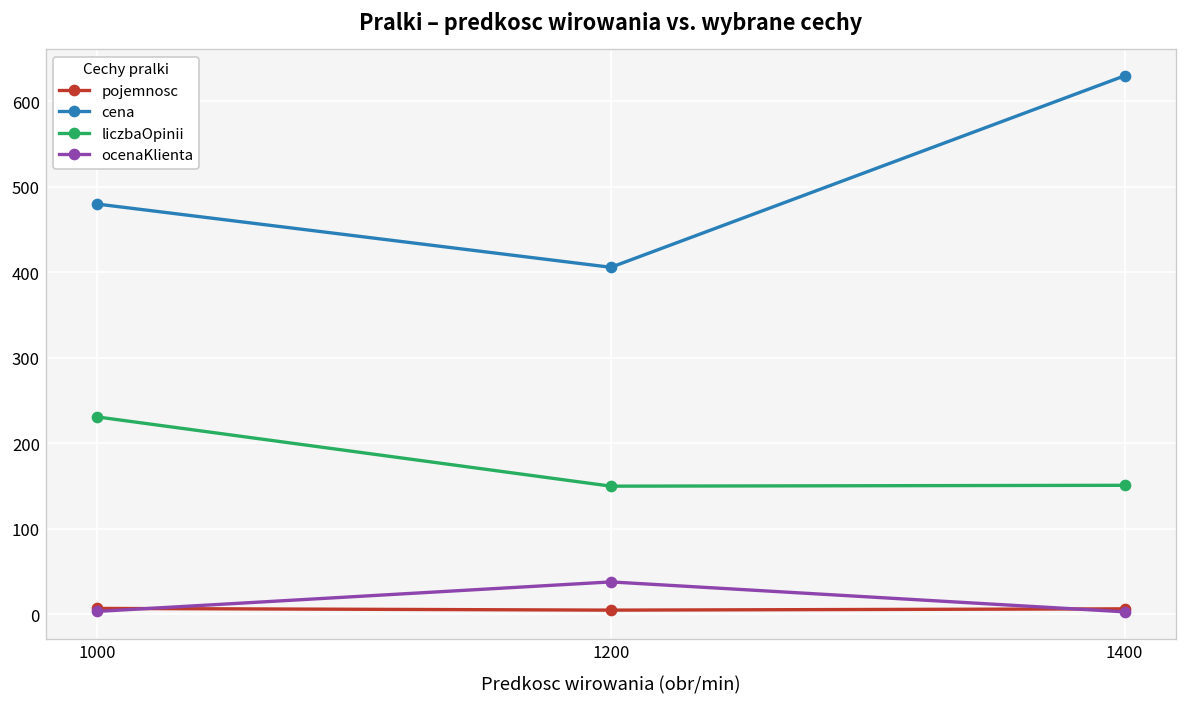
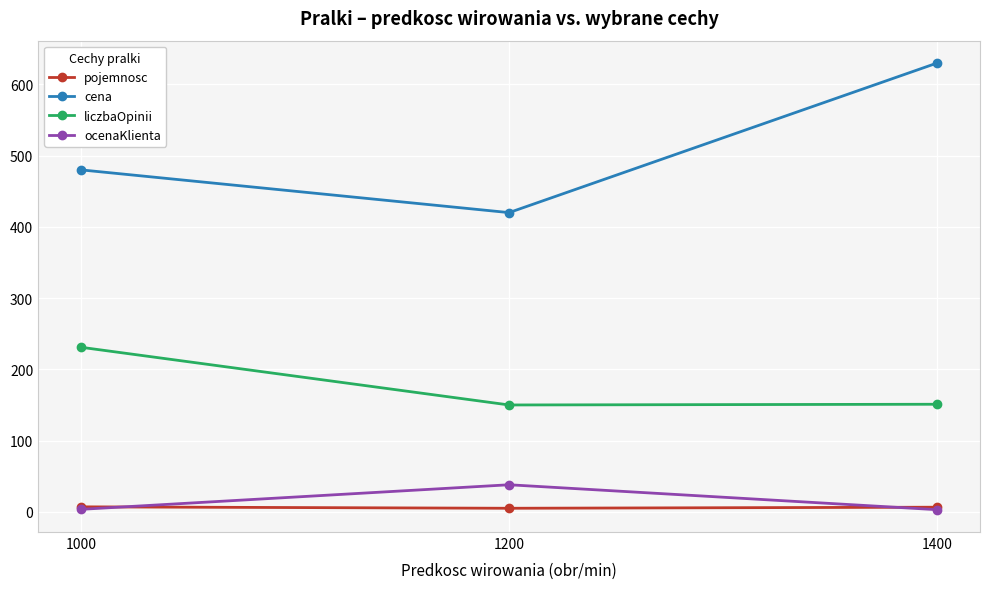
cena, 1200: 410 -> 420
